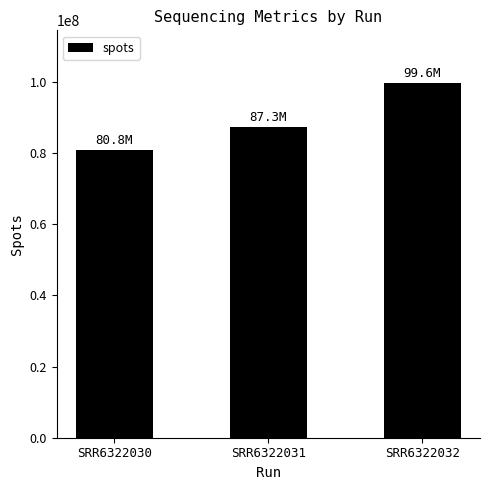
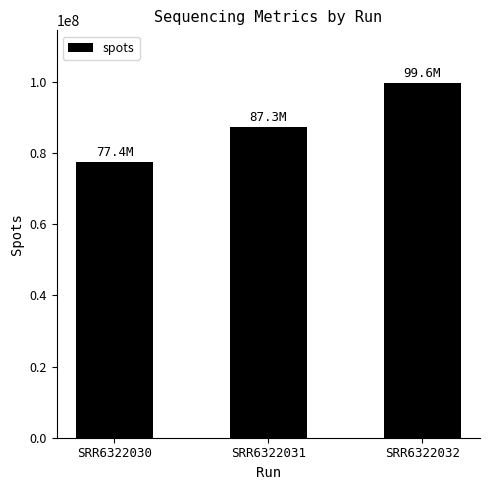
SRR6322030: 80.8M -> 77.4M
